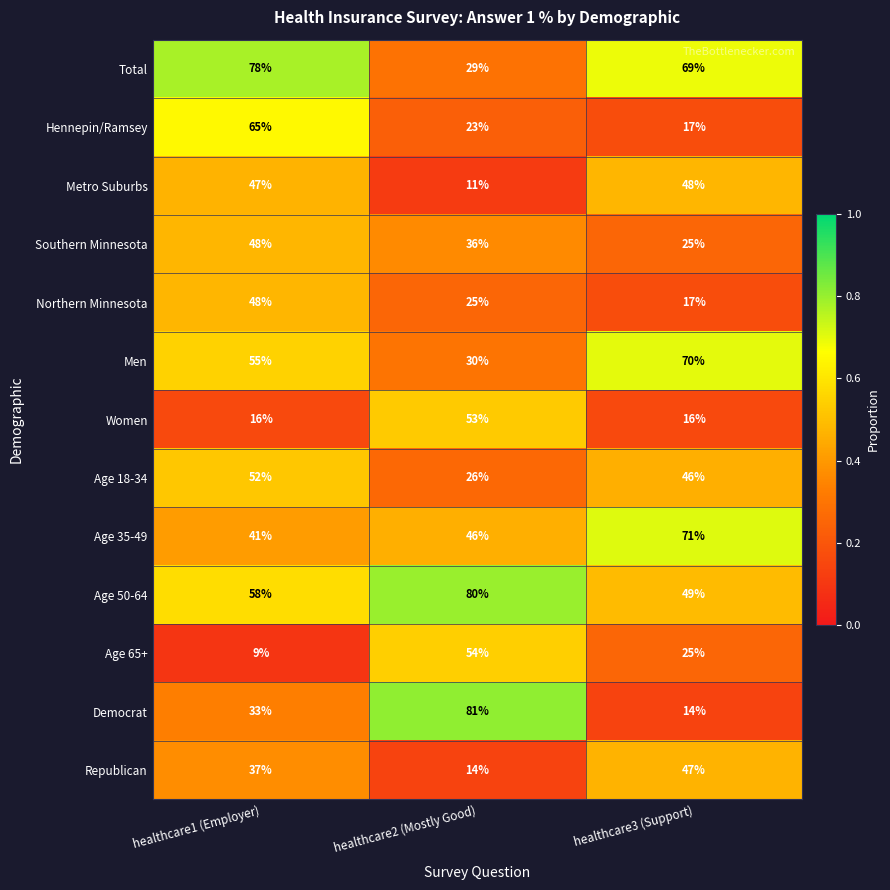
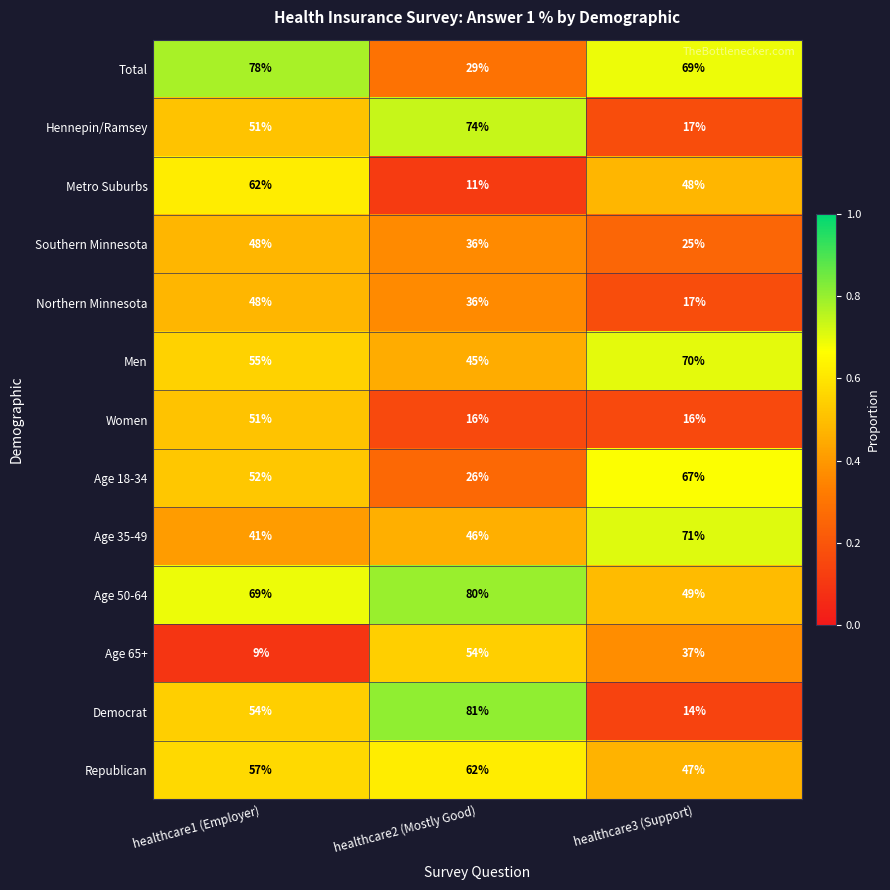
Hennepin/Ramsey, healthcare1 (Employer): 65% -> 51%
Hennepin/Ramsey, healthcare2 (Mostly Good): 23% -> 74%
Metro Suburbs, healthcare1 (Employer): 47% -> 62%
Northern Minnesota, healthcare2 (Mostly Good): 25% -> 36%
Men, healthcare2 (Mostly Good): 30% -> 45%
Women, healthcare1 (Employer): 16% -> 51%
Women, healthcare2 (Mostly Good): 53% -> 16%
Age 18-34, healthcare3 (Support): 46% -> 67%
Age 50-64, healthcare1 (Employer): 58% -> 69%
Age 65+, healthcare3 (Support): 25% -> 37%
Democrat, healthcare1 (Employer): 33% -> 54%
Republican, healthcare1 (Employer): 37% -> 57%
Republican, healthcare2 (Mostly Good): 14% -> 62%
